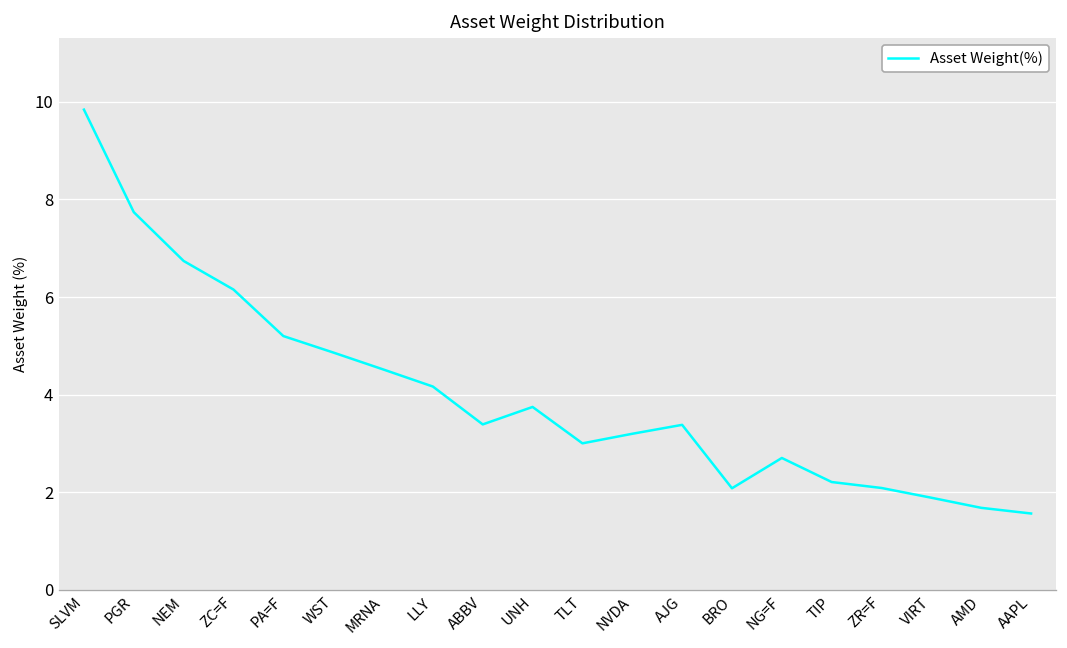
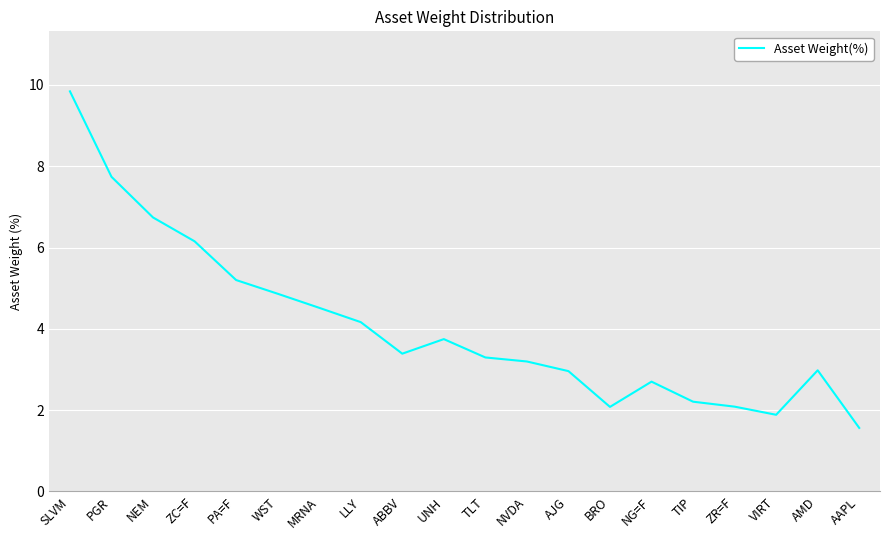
TLT: 3.0 -> 3.3
AJG: 3.4 -> 3.0
AMD: 1.7 -> 3.0
